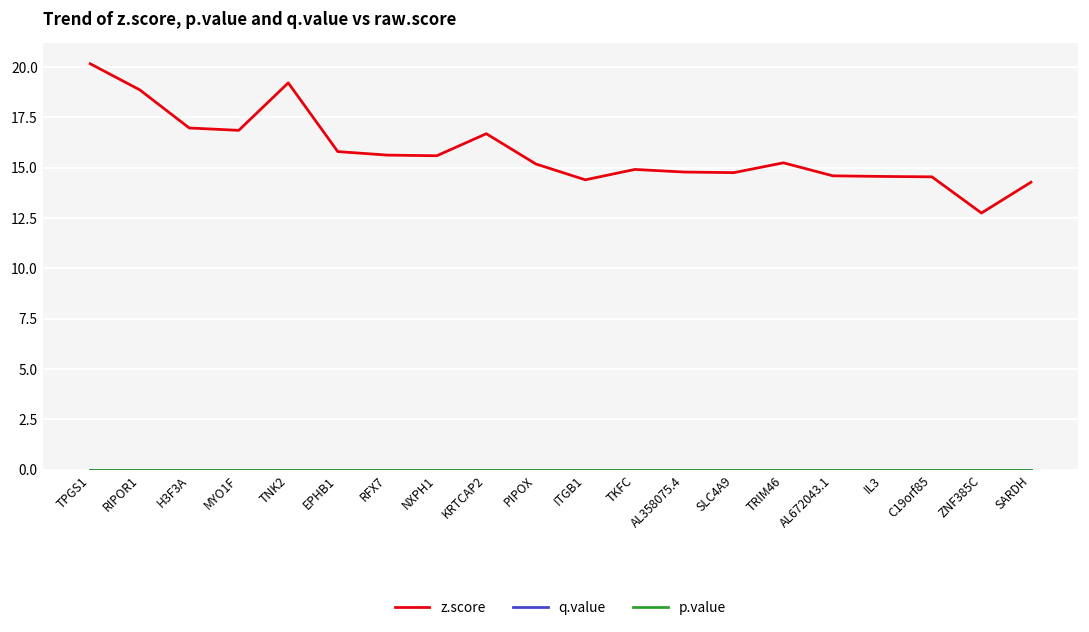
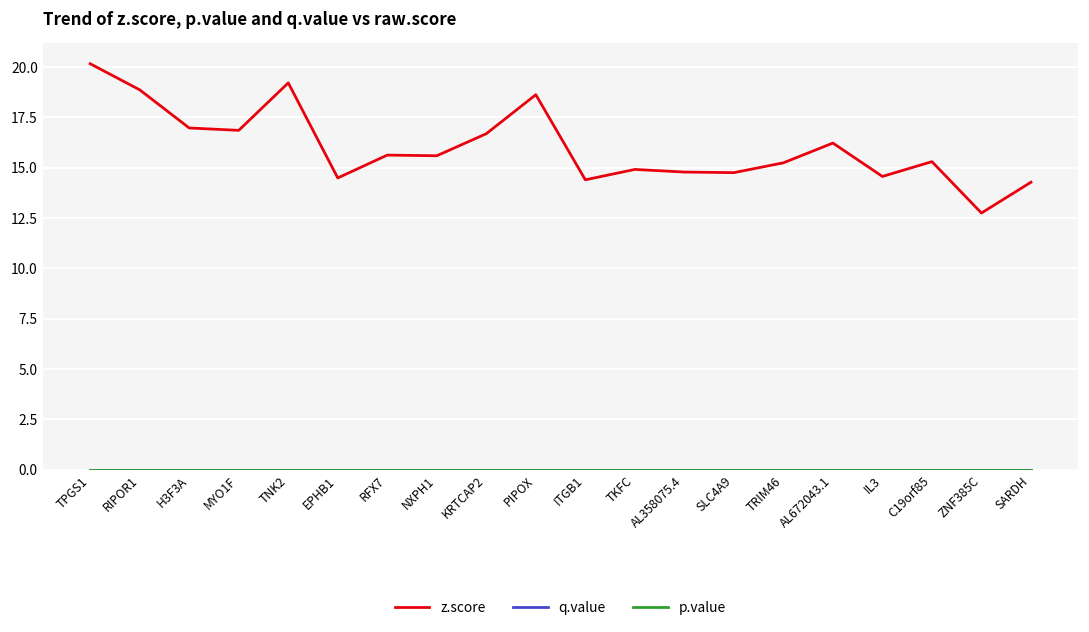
z.score, EPHB1: 15.8 -> 14.5
z.score, PIPOX: 15.2 -> 18.6
z.score, AL672043.1: 14.6 -> 16.2
z.score, C19orf85: 14.5 -> 15.3
